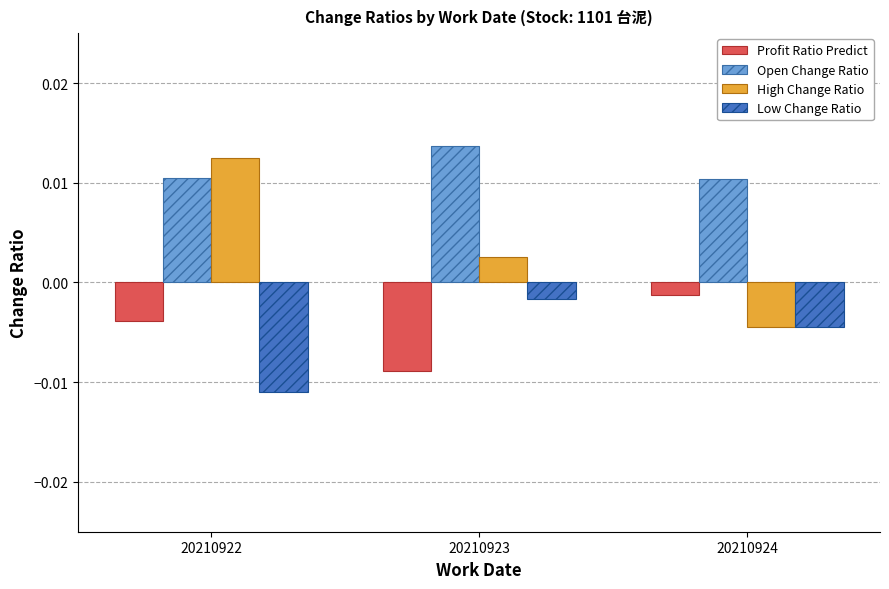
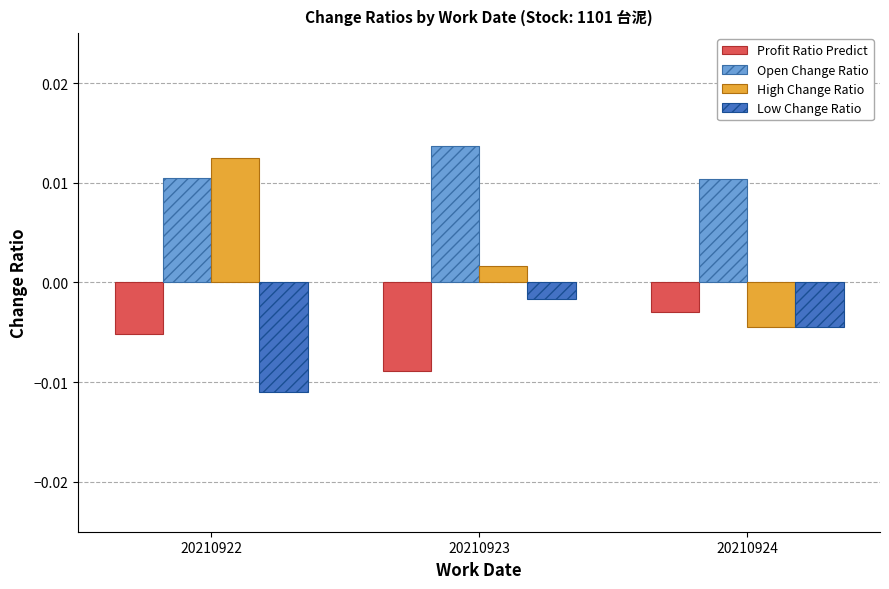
Profit Ratio Predict, 20210922: -0.004 -> -0.005
High Change Ratio, 20210923: 0.003 -> 0.002
Profit Ratio Predict, 20210924: -0.001 -> -0.003
